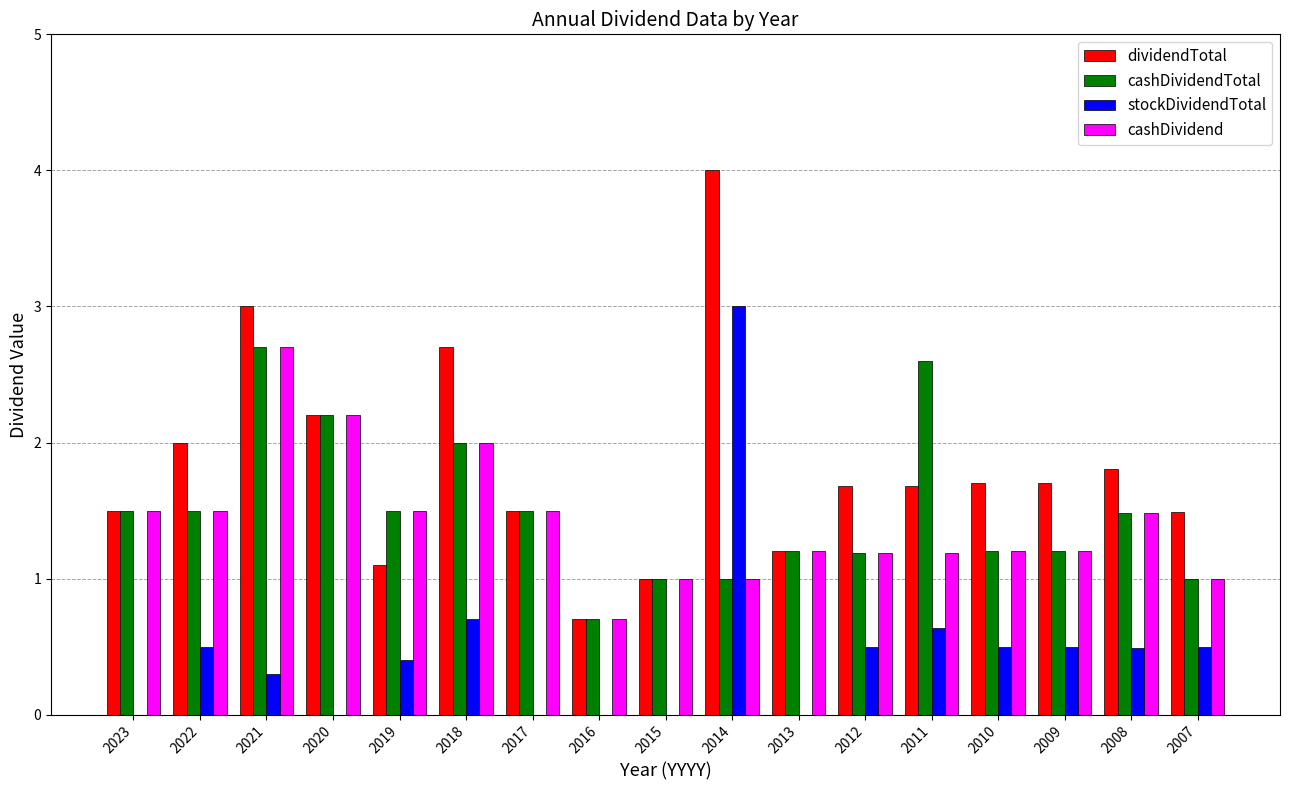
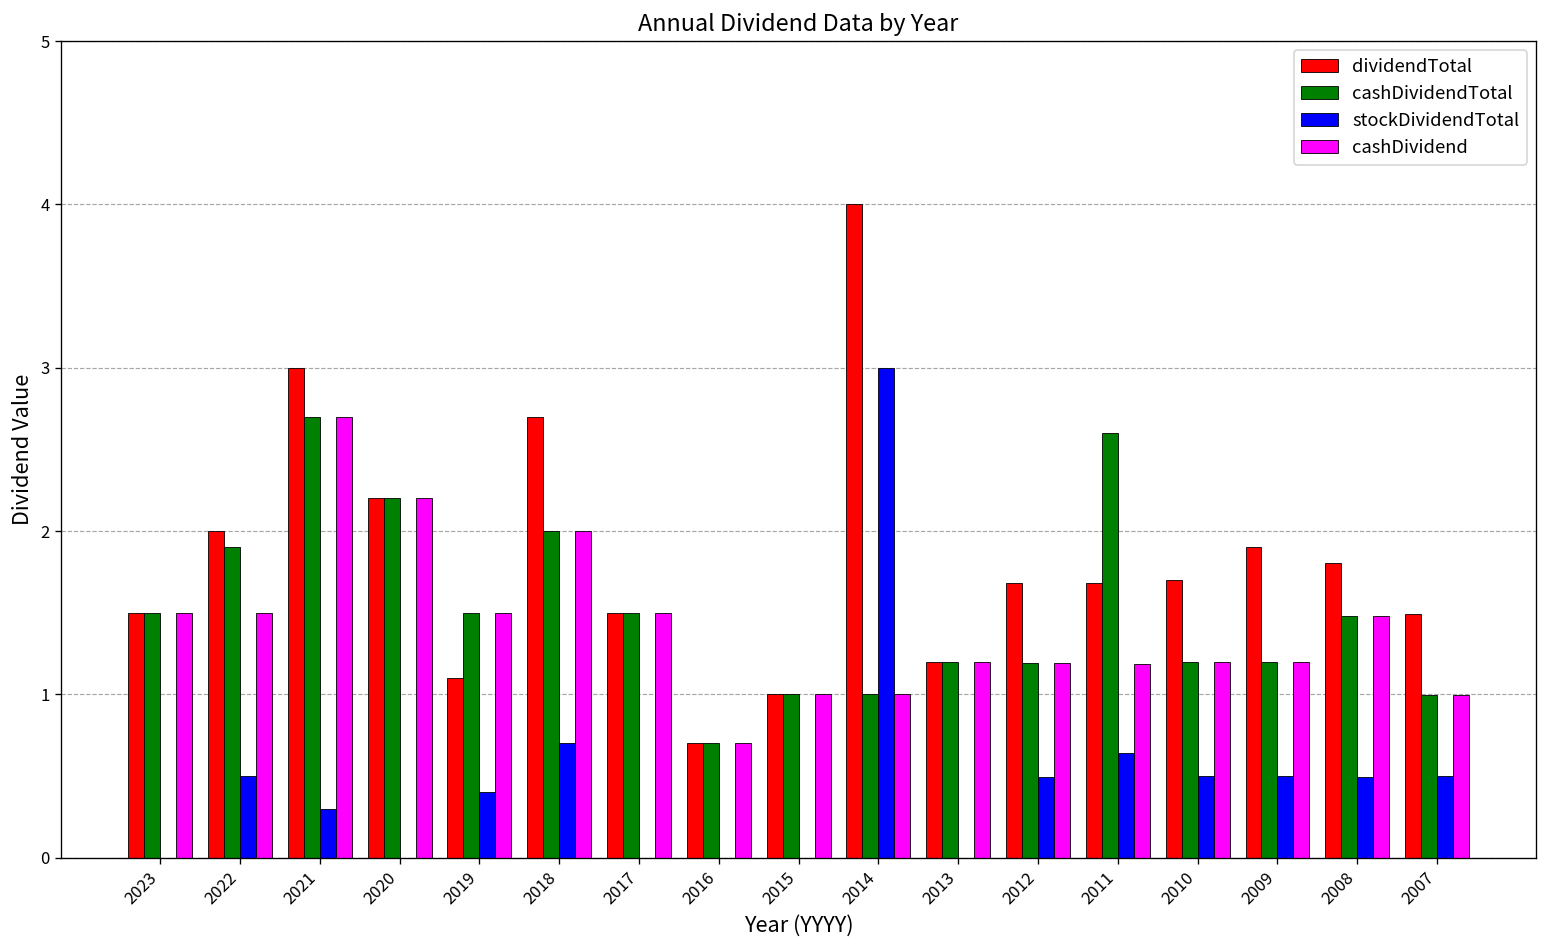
cashDividendTotal, 2022: 1.5 -> 1.9
dividendTotal, 2009: 1.7 -> 1.9
